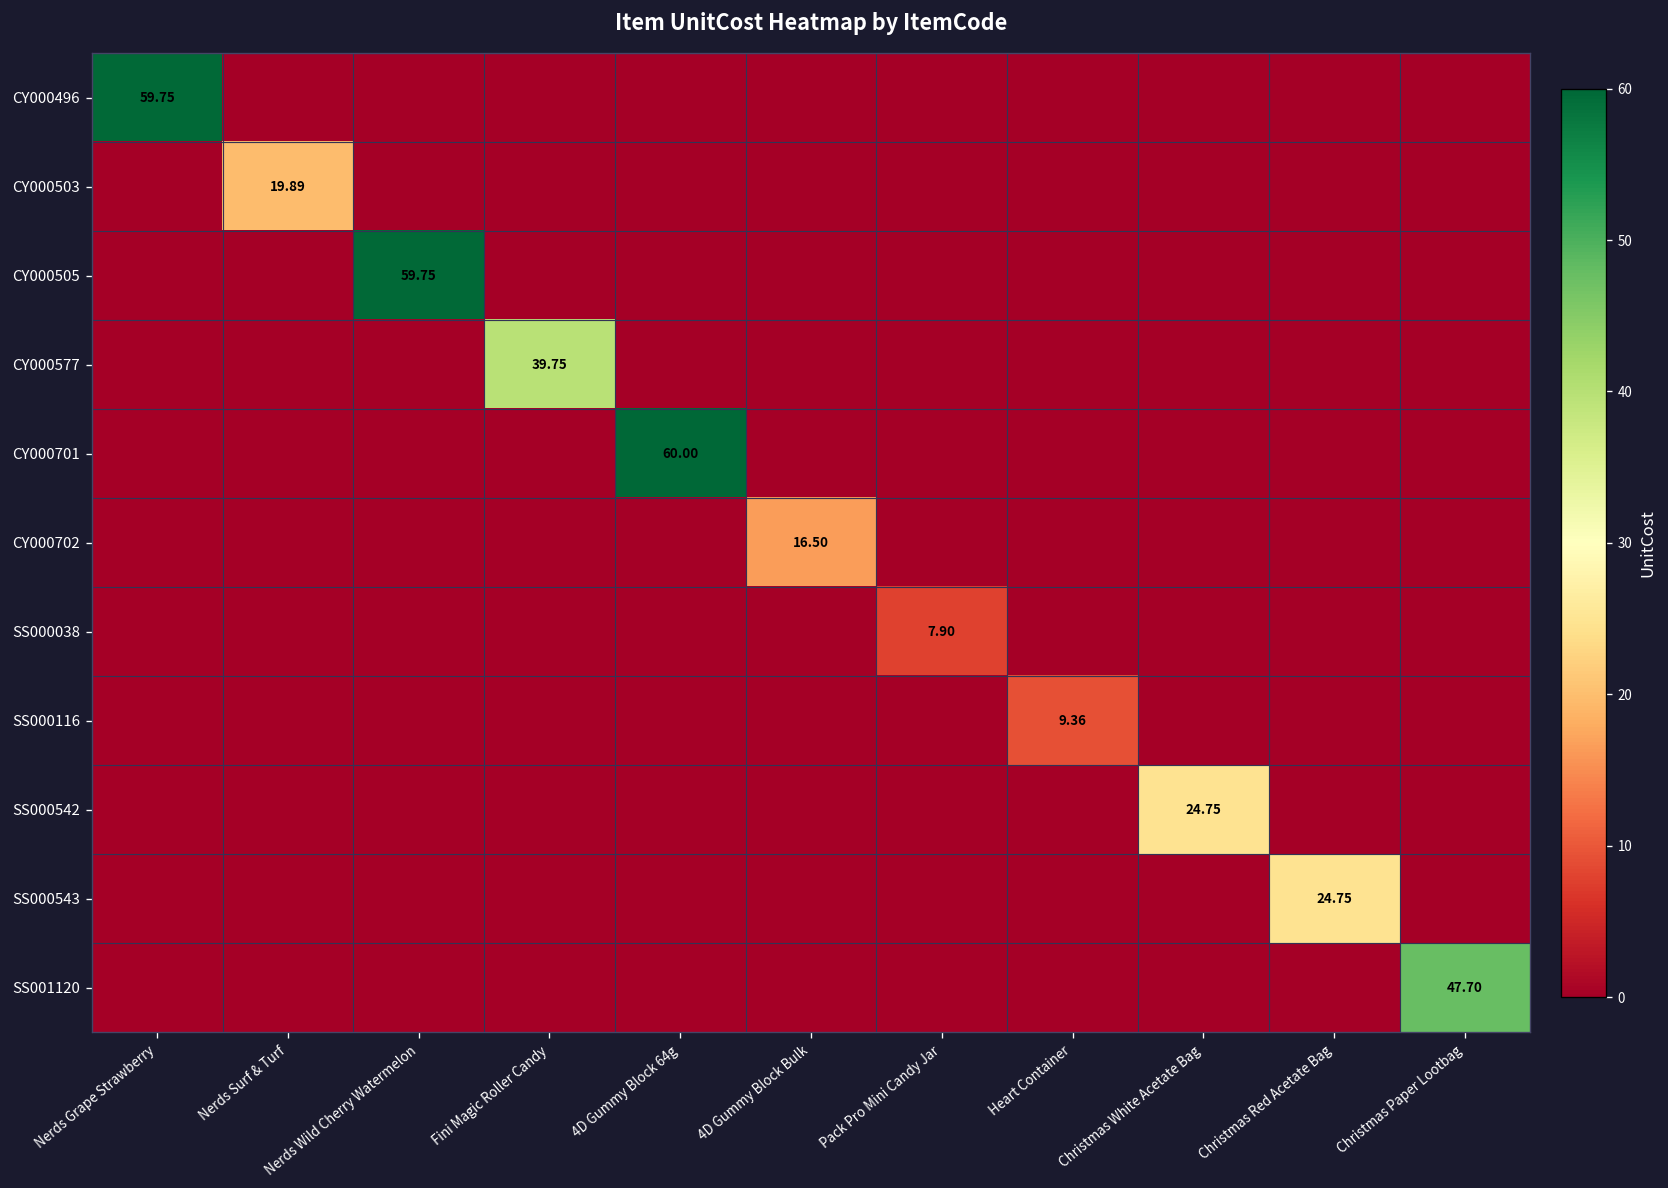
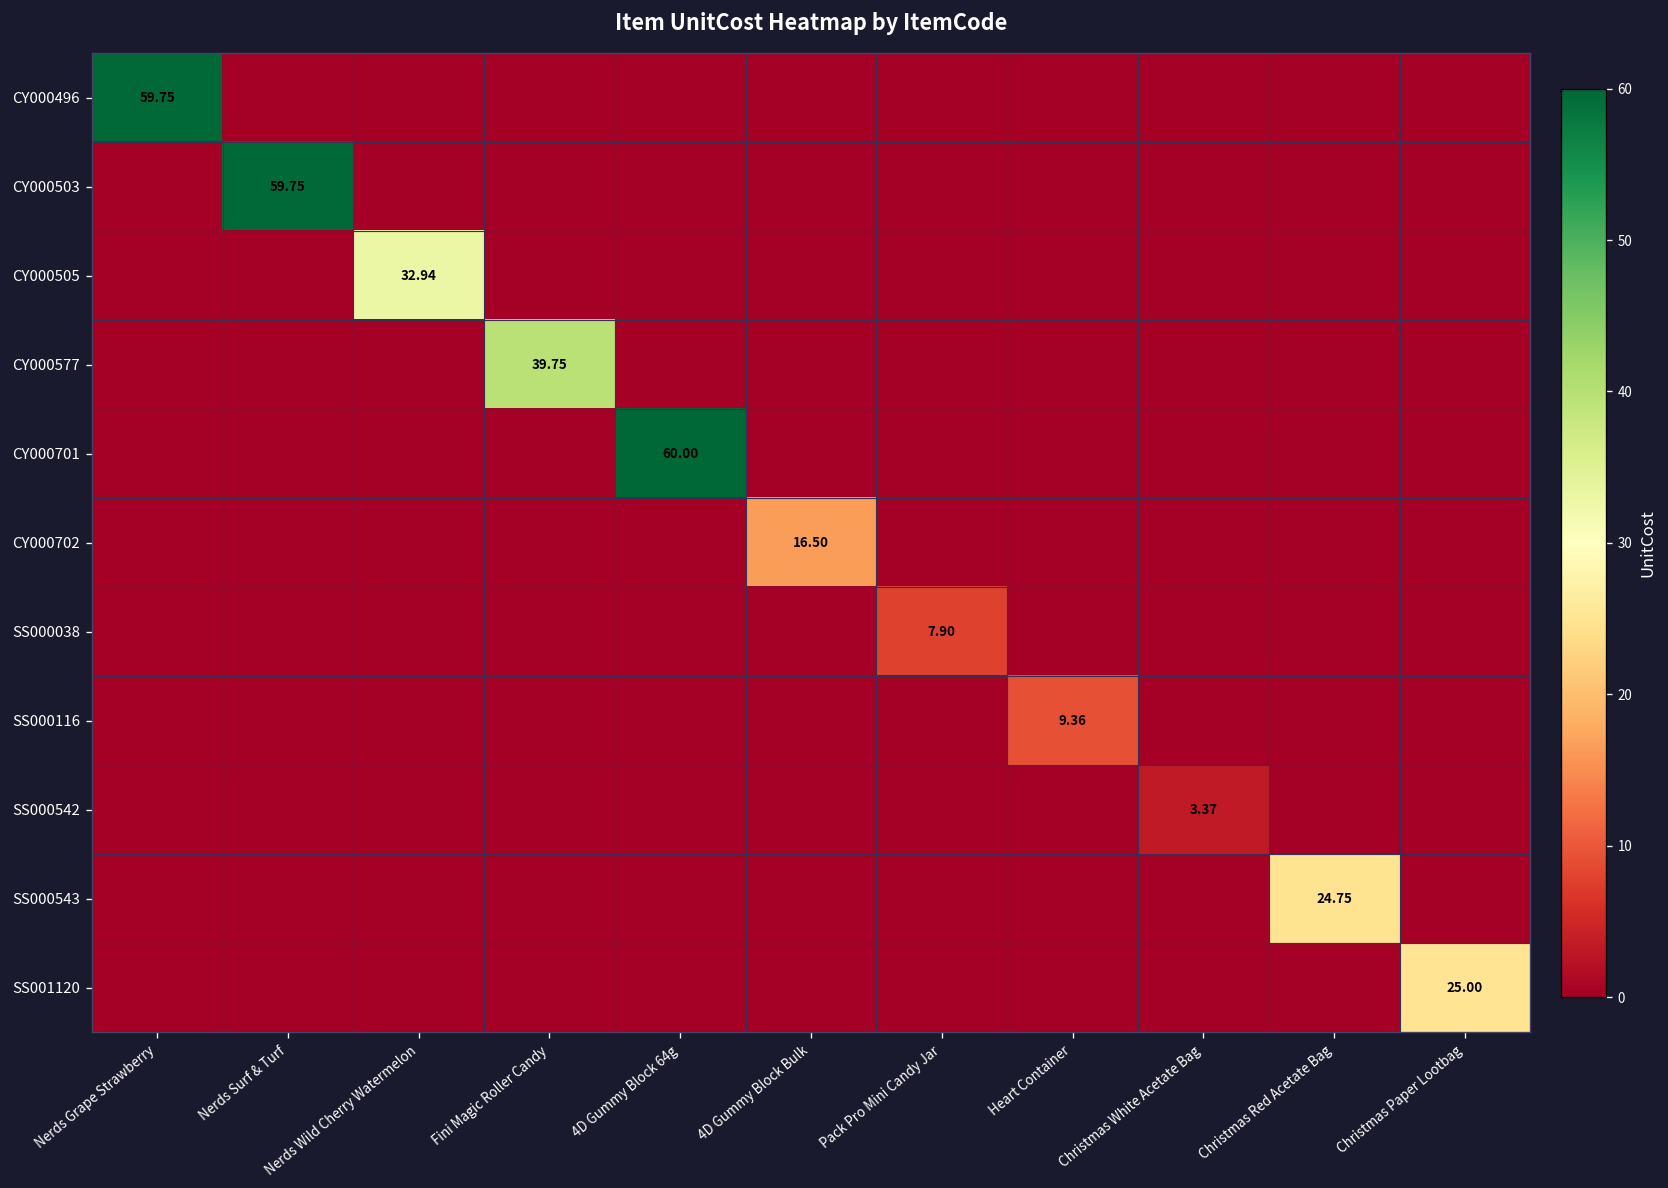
CY000503, Nerds Surf & Turf: 19.89 -> 59.75
CY000505, Nerds Wild Cherry Watermelon: 59.75 -> 32.94
SS000542, Christmas White Acetate Bag: 24.75 -> 3.37
SS001120, Christmas Paper Lootbag: 47.70 -> 25.00
